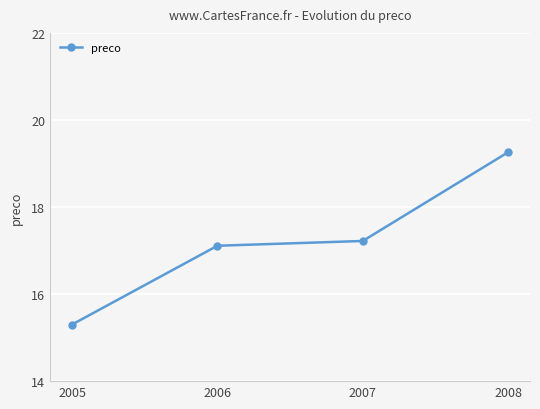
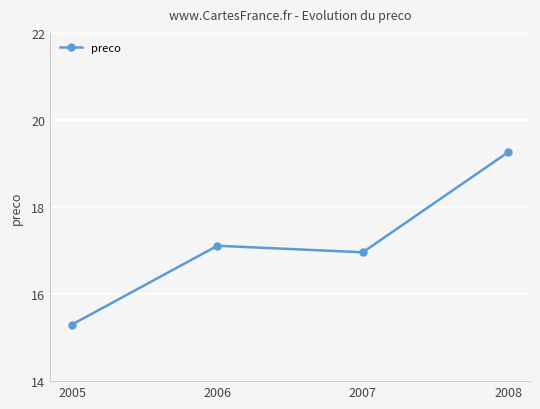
2007: 17.2 -> 17.0
